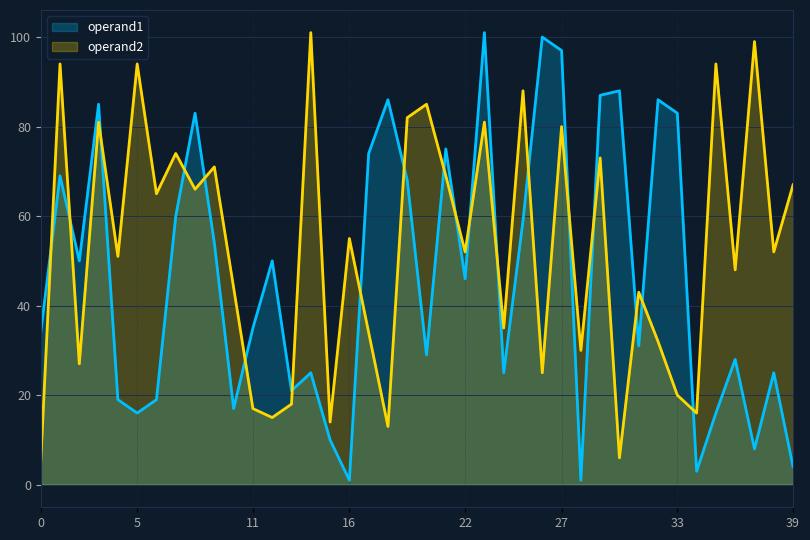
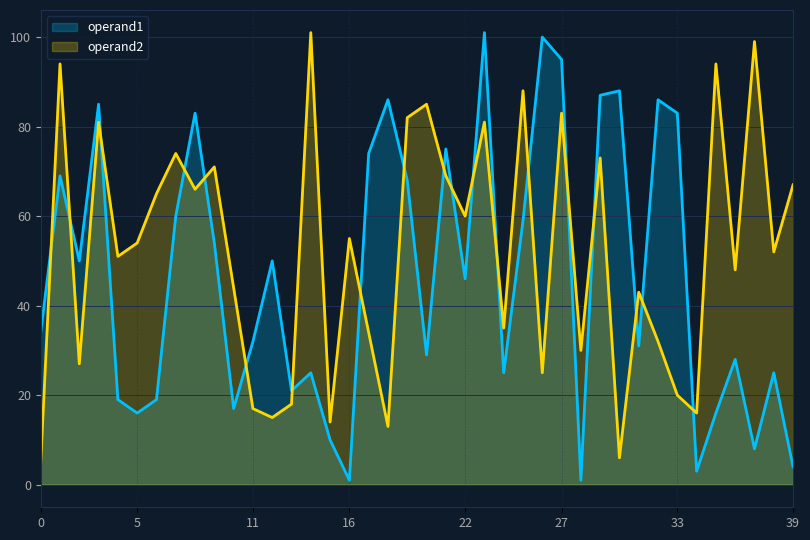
operand2, 5: 94 -> 54
operand1, 11: 35 -> 32
operand2, 22: 52 -> 60
operand1, 27: 97 -> 95
operand2, 27: 80 -> 83
